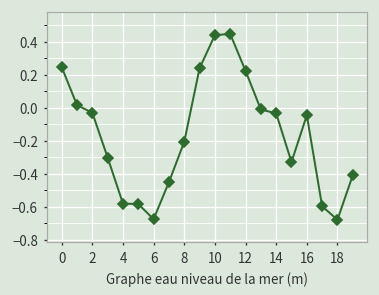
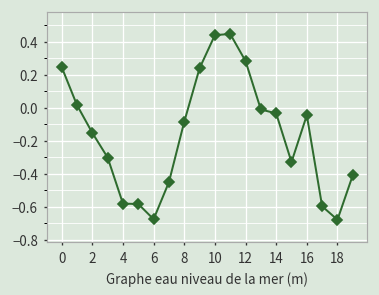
2: -0.03 -> -0.15
8: -0.21 -> -0.08
12: 0.22 -> 0.28
